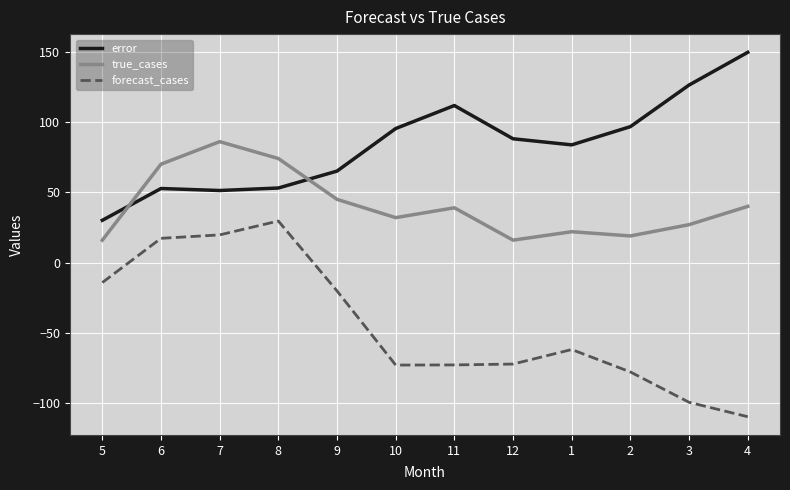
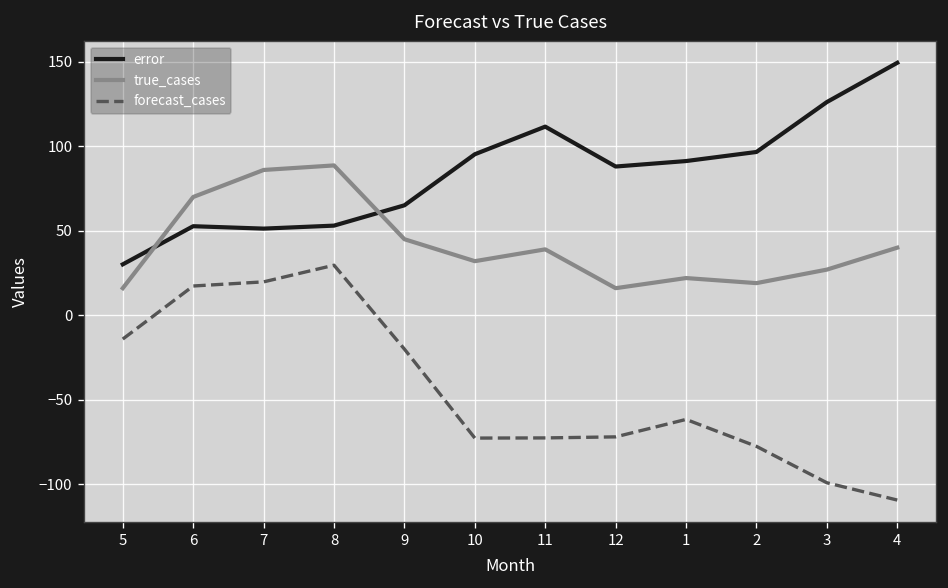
true_cases, 8: 74 -> 89
error, 1: 84 -> 91
